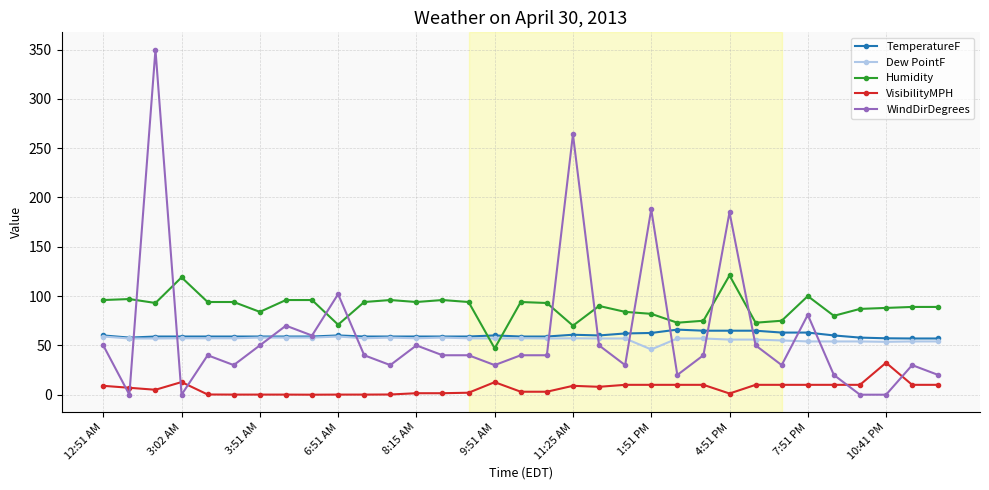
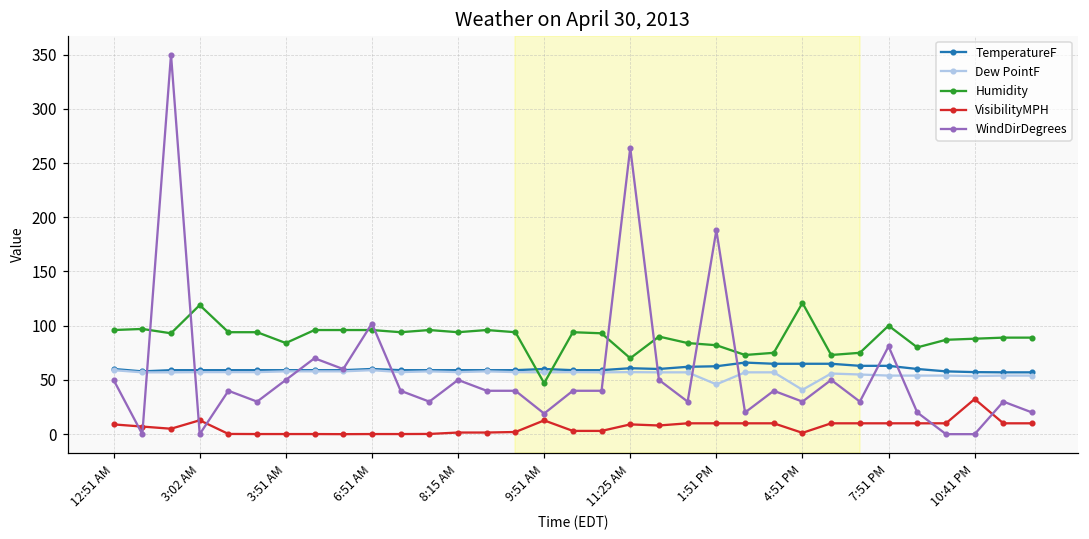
Humidity, 6:51 AM: 70 -> 100
WindDirDegrees, 9:51 AM: 30 -> 20
Dew PointF, 4:51 PM: 60 -> 40
WindDirDegrees, 4:51 PM: 190 -> 30
